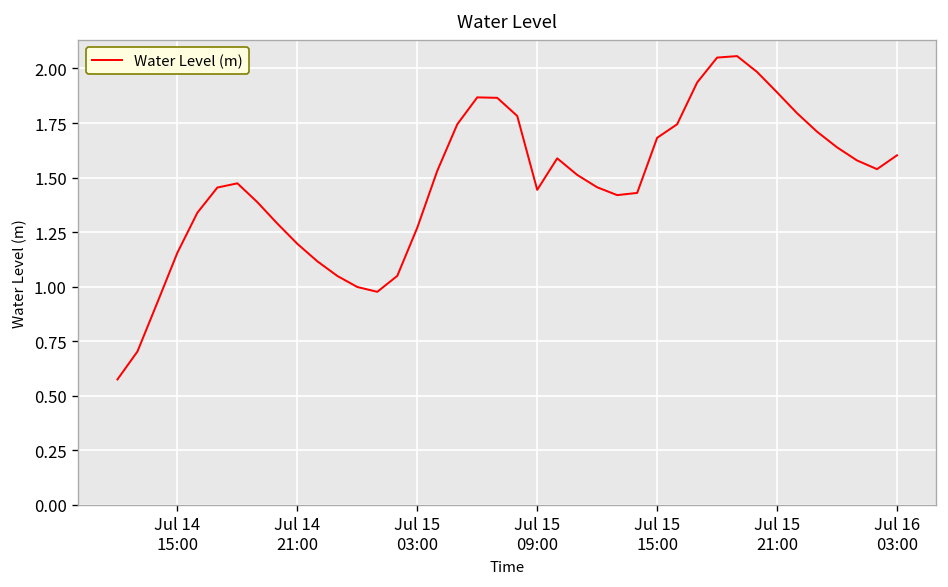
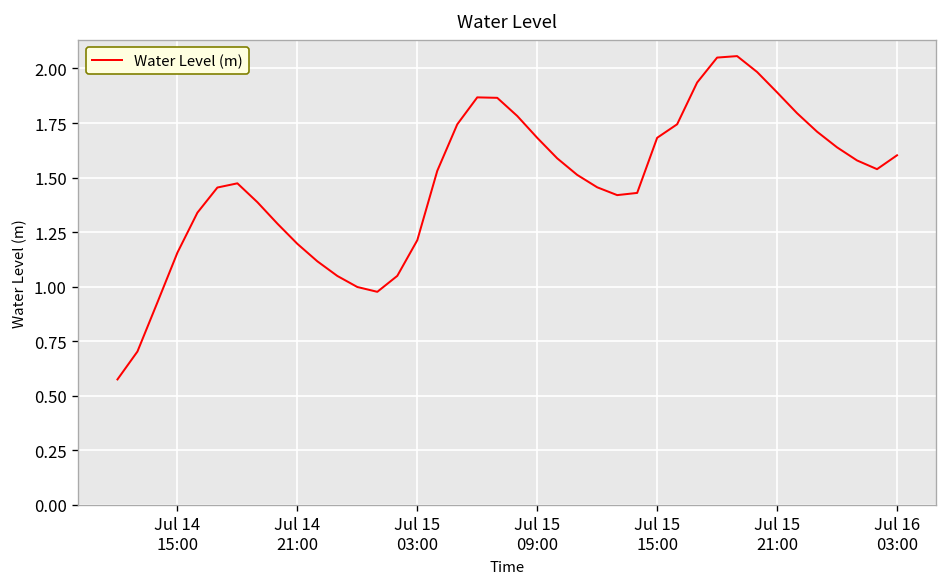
Jul 15 03:00: 1.27 -> 1.21
Jul 15 09:00: 1.44 -> 1.68
